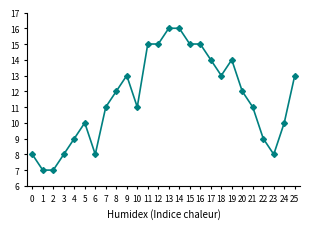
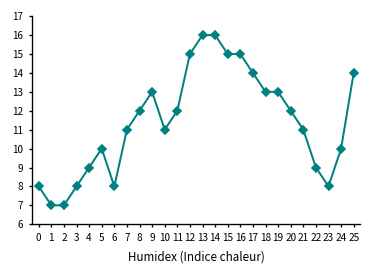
11: 15 -> 12
19: 14 -> 13
25: 13 -> 14
